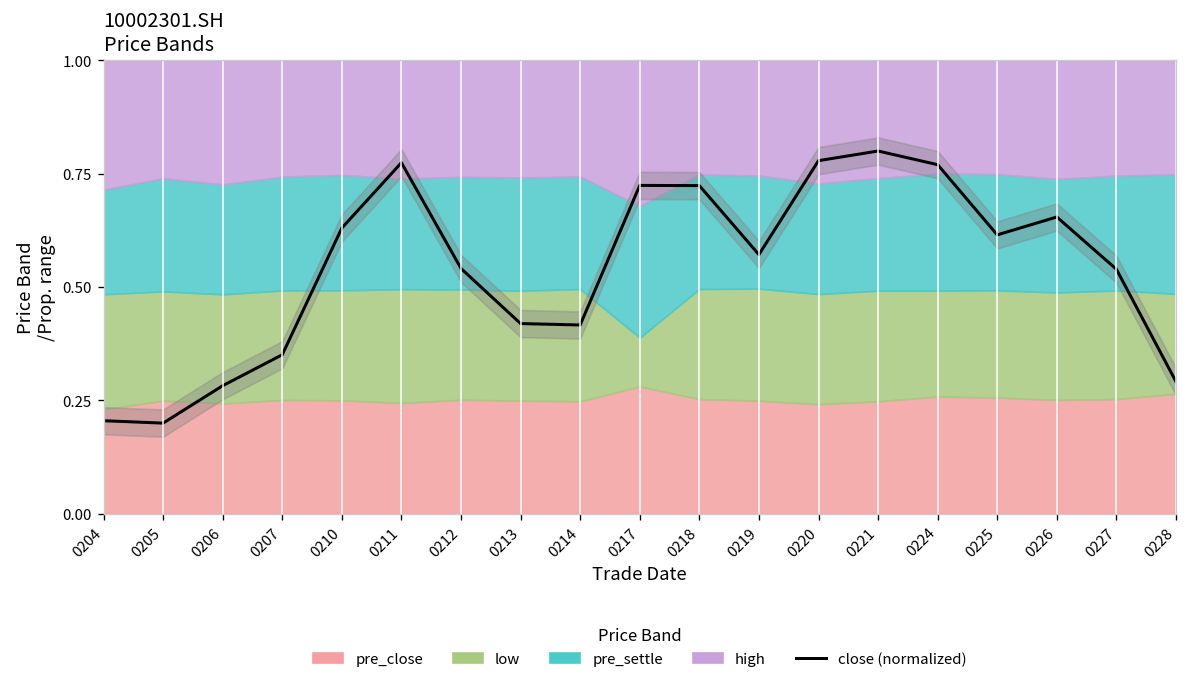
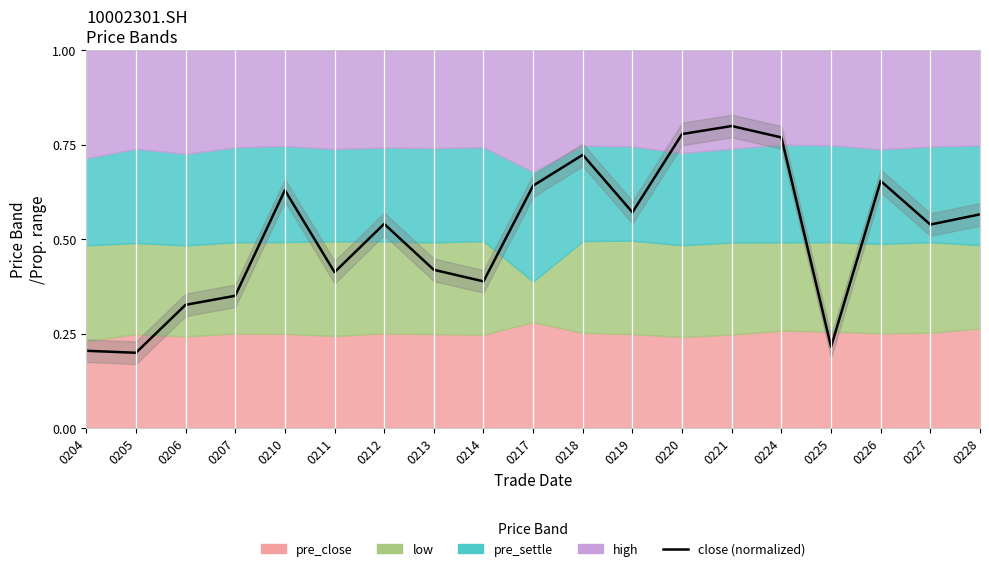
close (normalized), 0206: 0.28 -> 0.33
close (normalized), 0211: 0.77 -> 0.41
close (normalized), 0214: 0.42 -> 0.39
close (normalized), 0217: 0.72 -> 0.64
close (normalized), 0225: 0.62 -> 0.22
close (normalized), 0228: 0.29 -> 0.57
